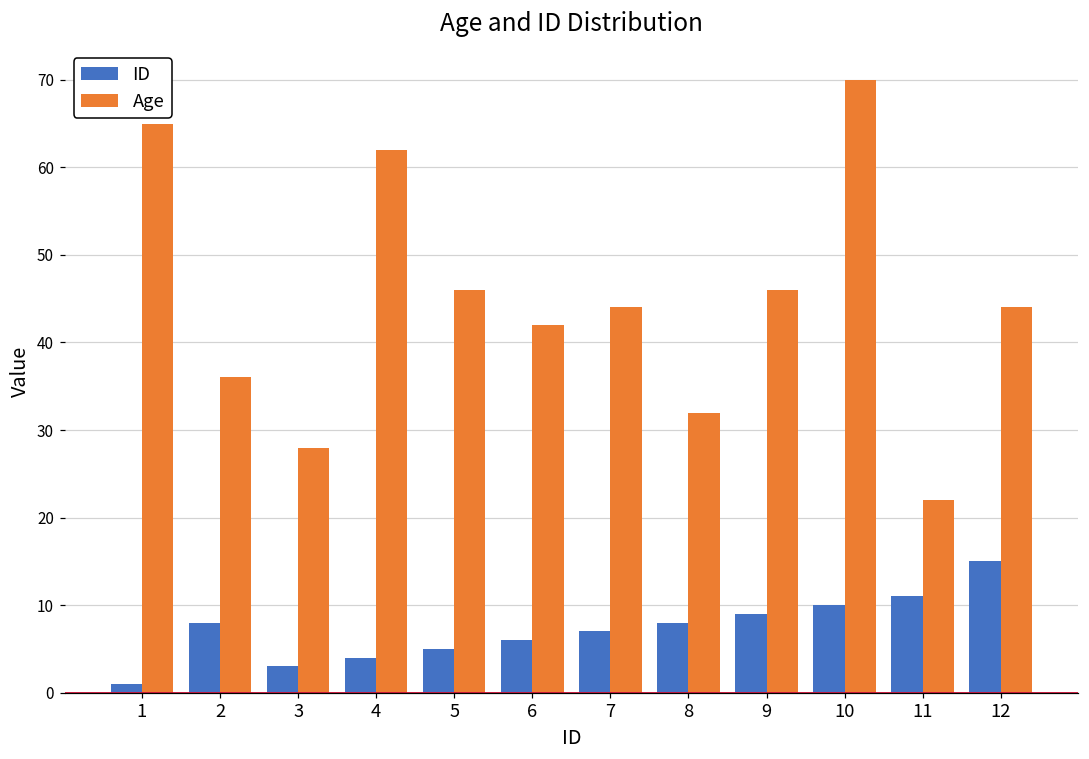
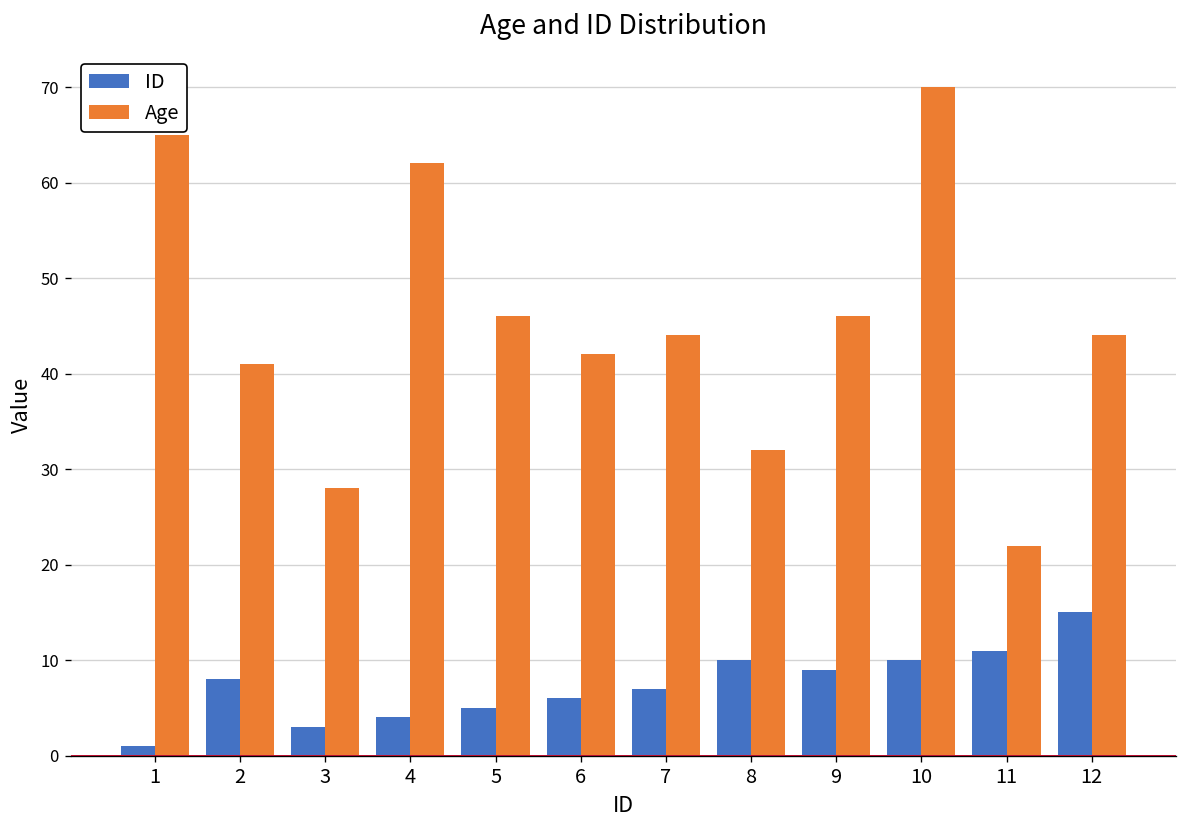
Age, 2: 36 -> 41
ID, 8: 8 -> 10
